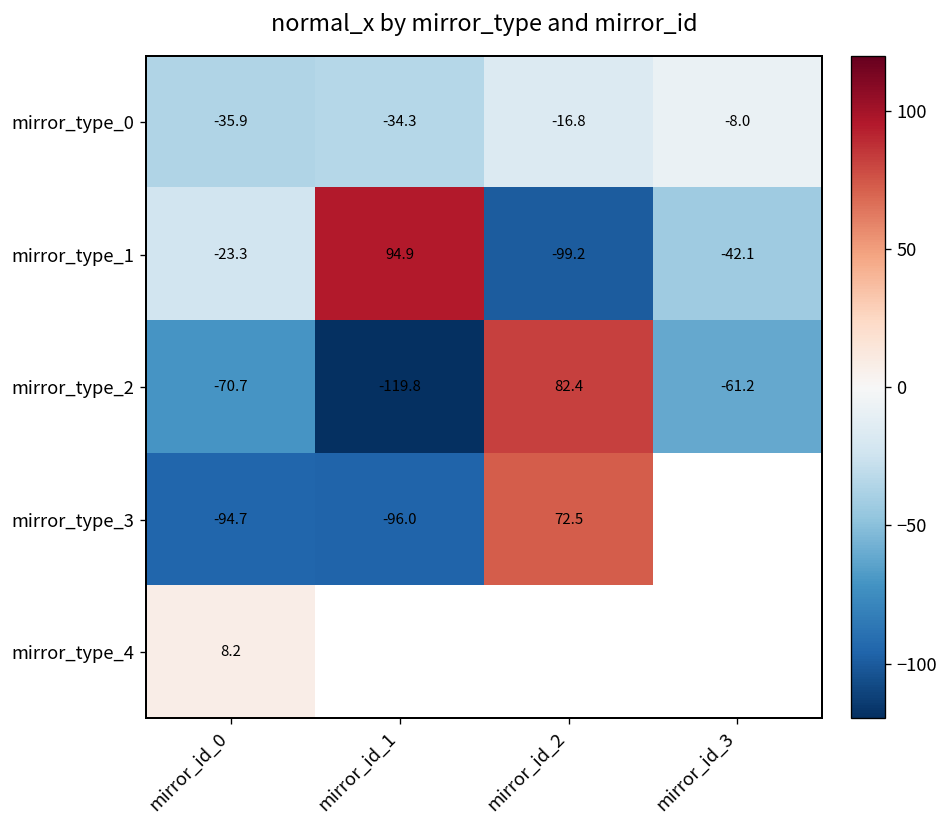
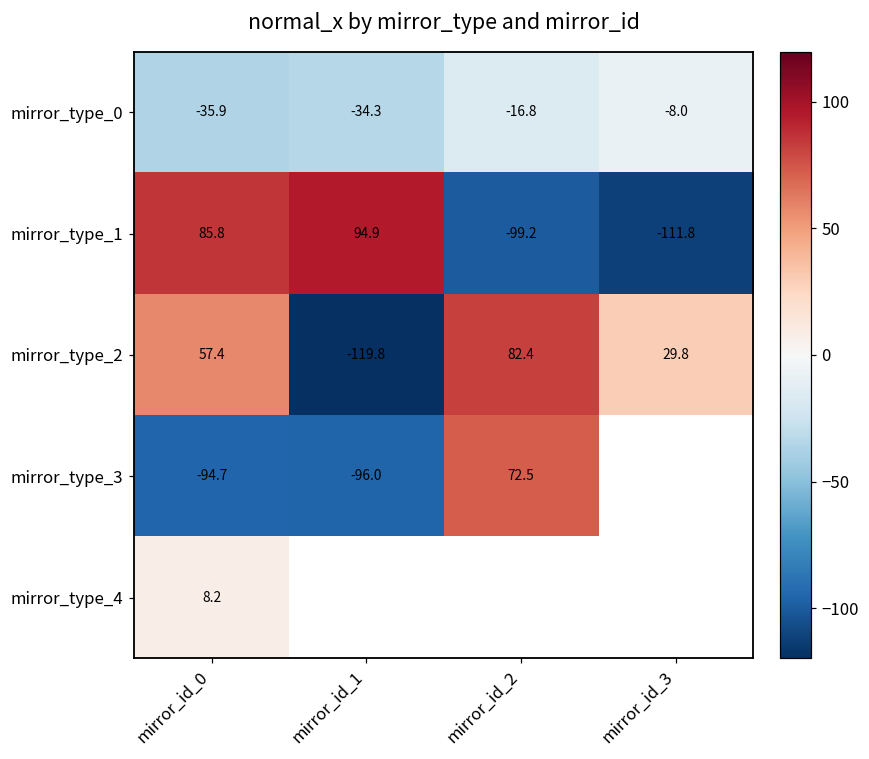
mirror_type_1, mirror_id_0: -23.3 -> 85.8
mirror_type_1, mirror_id_3: -42.1 -> -111.8
mirror_type_2, mirror_id_0: -70.7 -> 57.4
mirror_type_2, mirror_id_3: -61.2 -> 29.8
